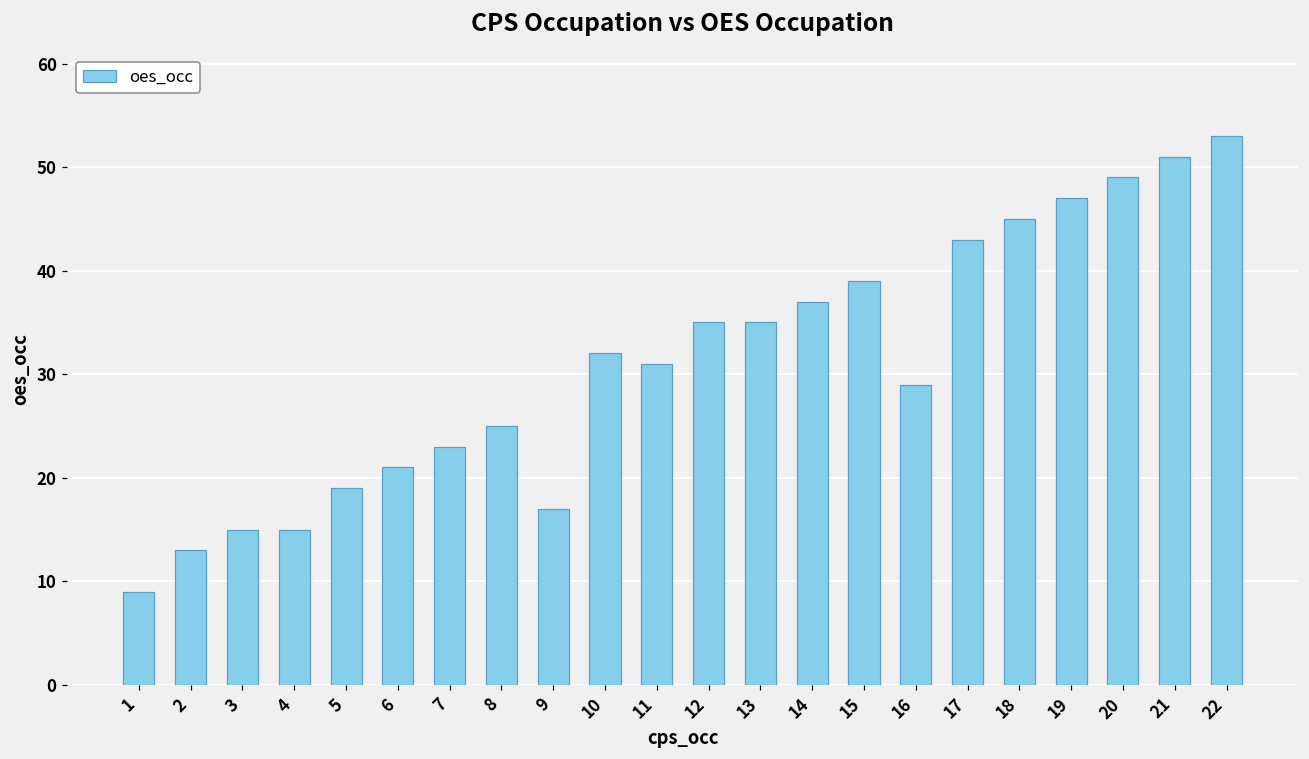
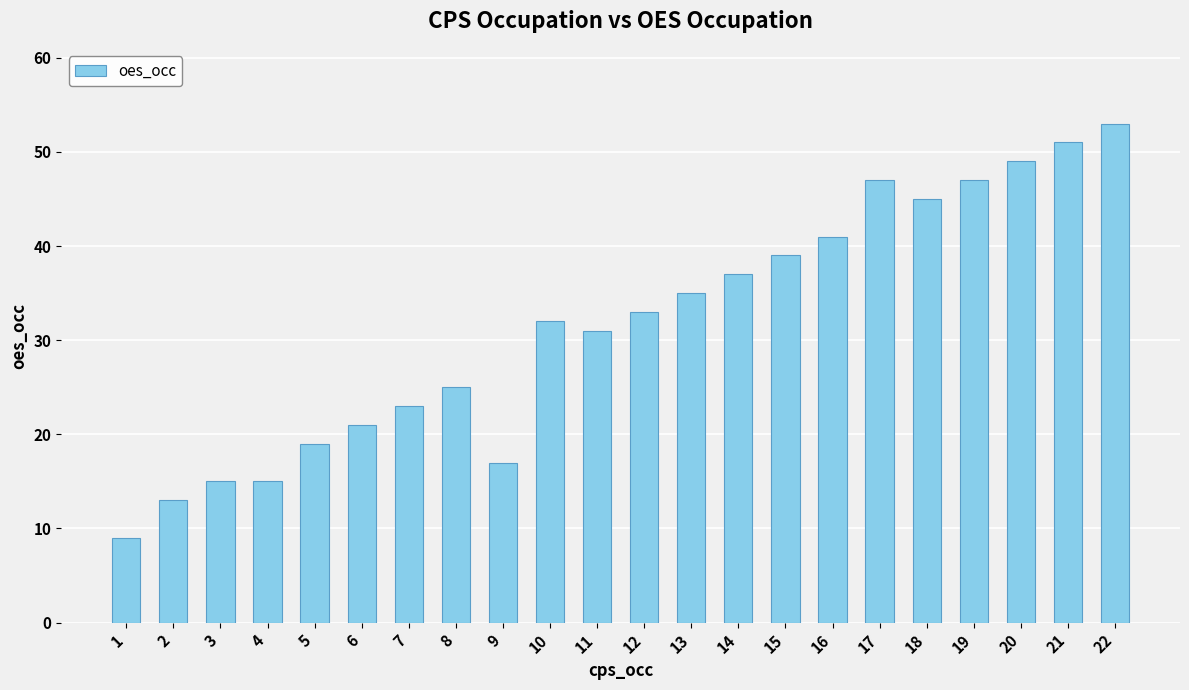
12: 35 -> 33
16: 29 -> 41
17: 43 -> 47
